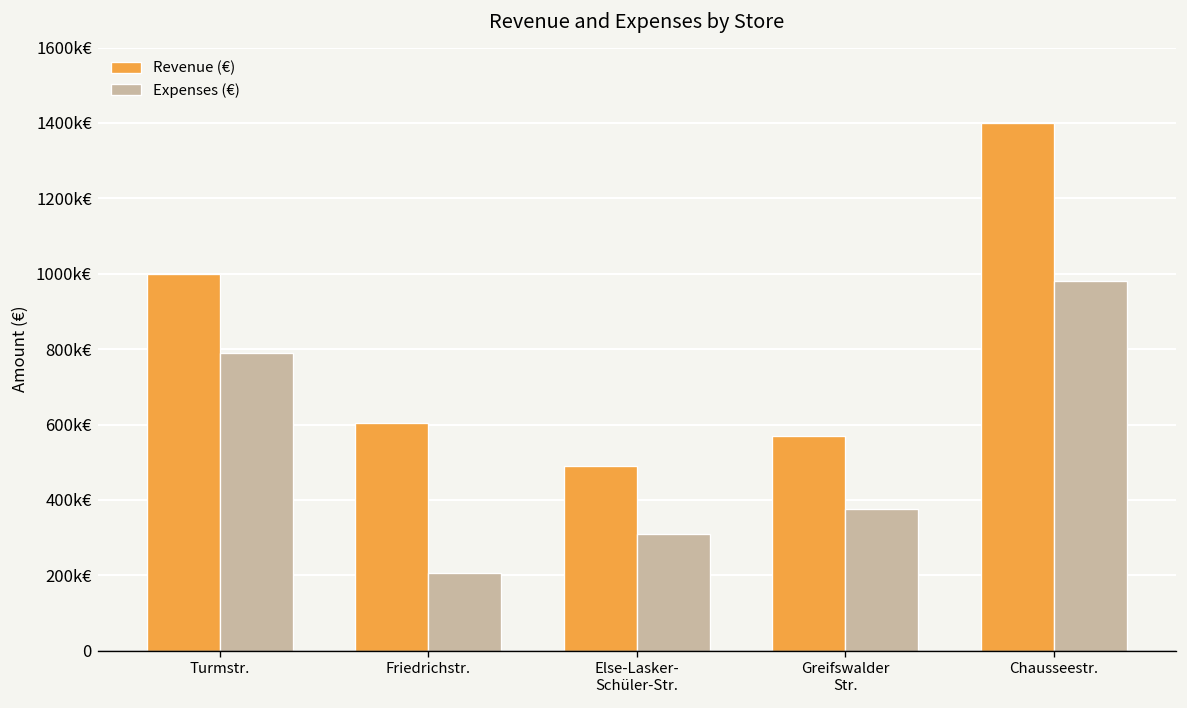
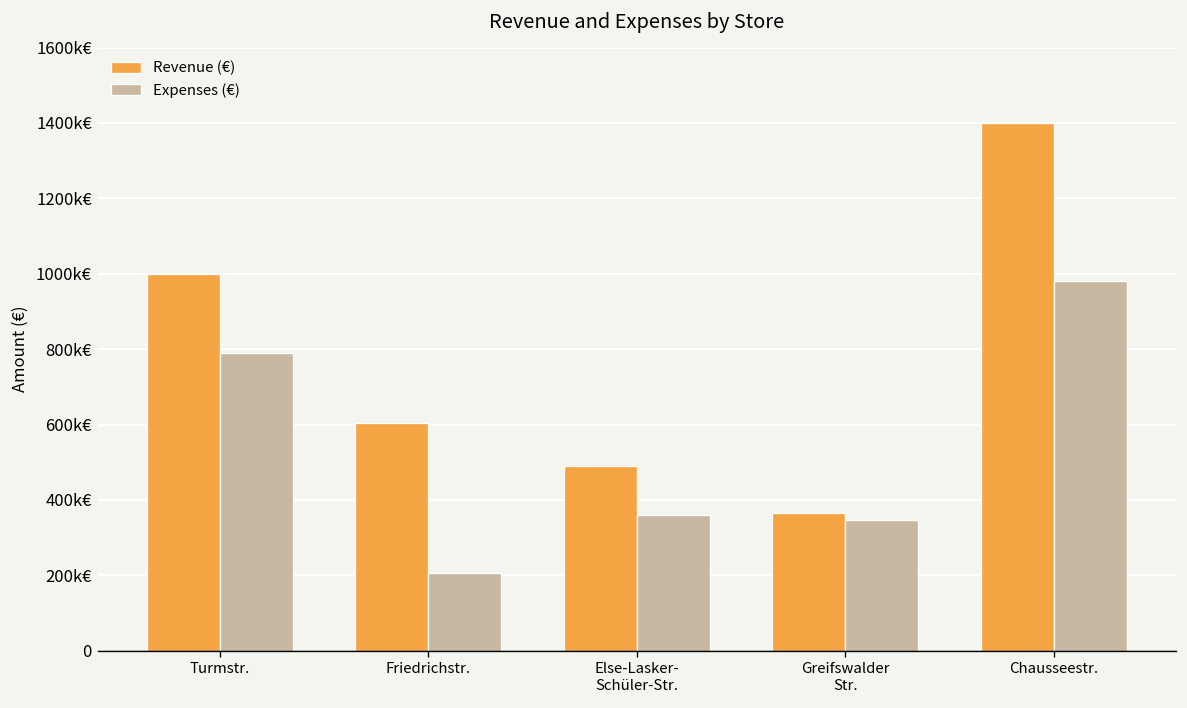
Expenses (€), Else-Lasker- Schüler-Str.: 310k€ -> 360k€
Revenue (€), Greifswalder Str.: 570k€ -> 370k€
Expenses (€), Greifswalder Str.: 380k€ -> 350k€
